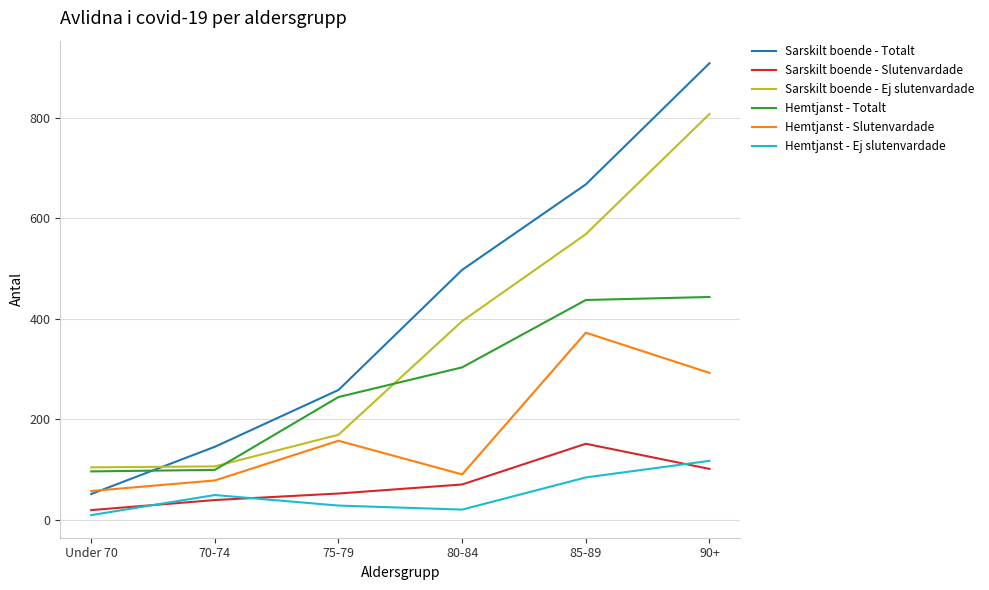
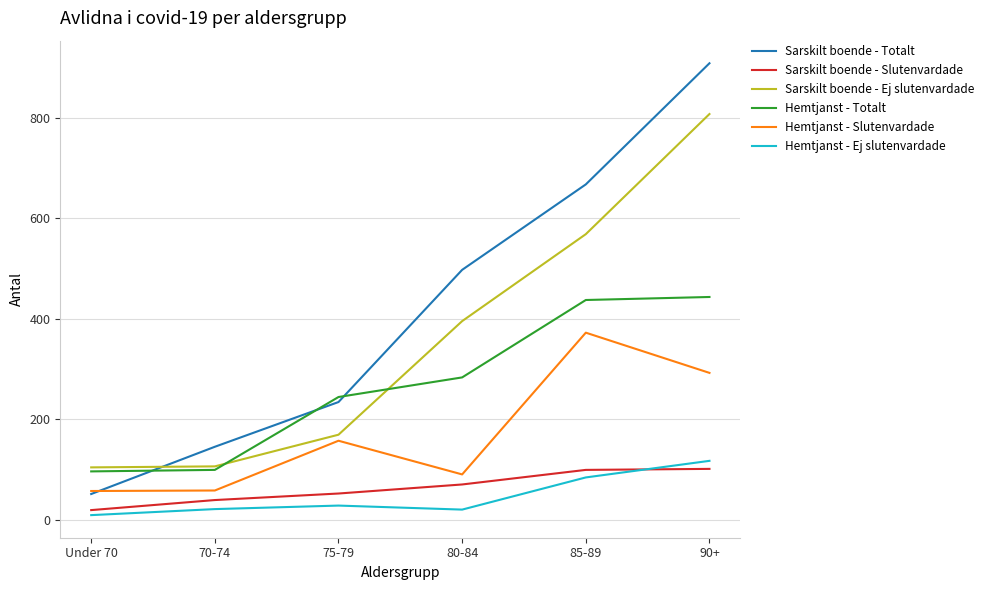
Hemtjanst - Slutenvardade, 70-74: 80 -> 60
Hemtjanst - Ej slutenvardade, 70-74: 50 -> 20
Sarskilt boende - Totalt, 75-79: 260 -> 230
Hemtjanst - Totalt, 80-84: 300 -> 280
Sarskilt boende - Slutenvardade, 85-89: 150 -> 100
